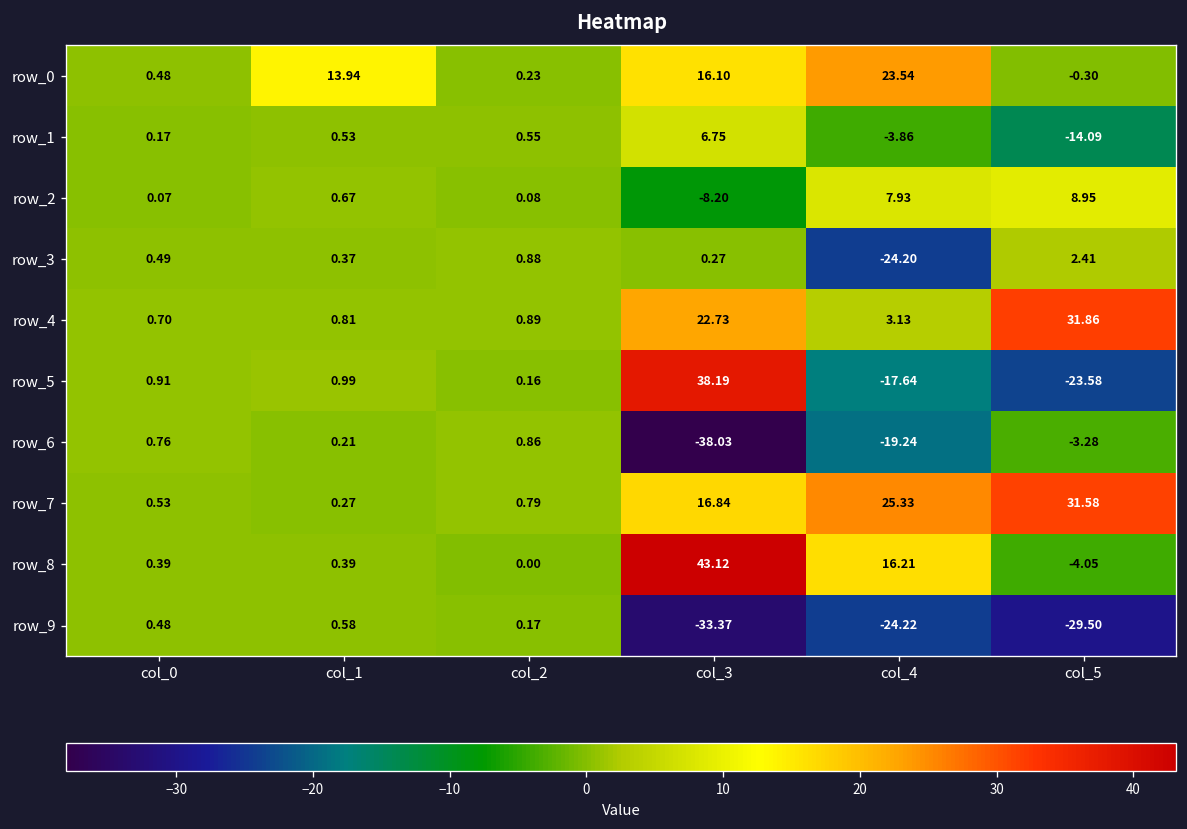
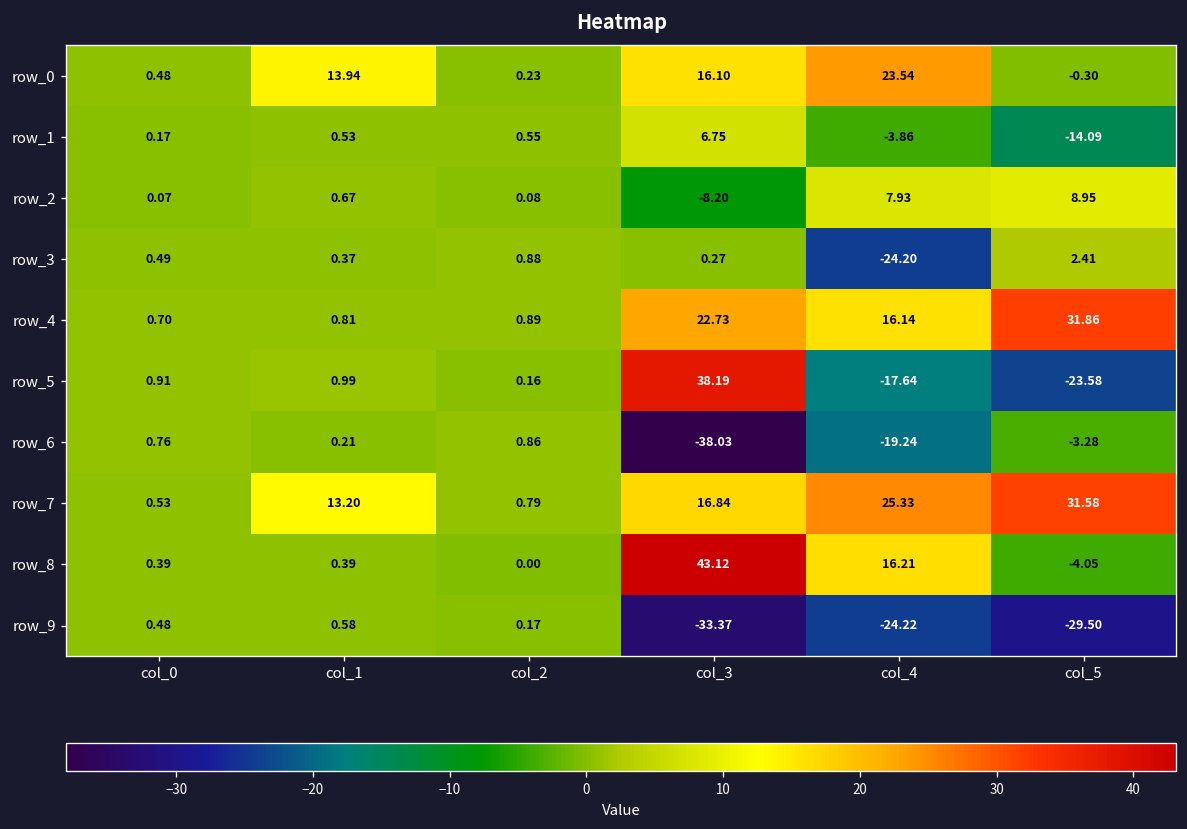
row_4, col_4: 3.13 -> 16.14
row_7, col_1: 0.27 -> 13.20
